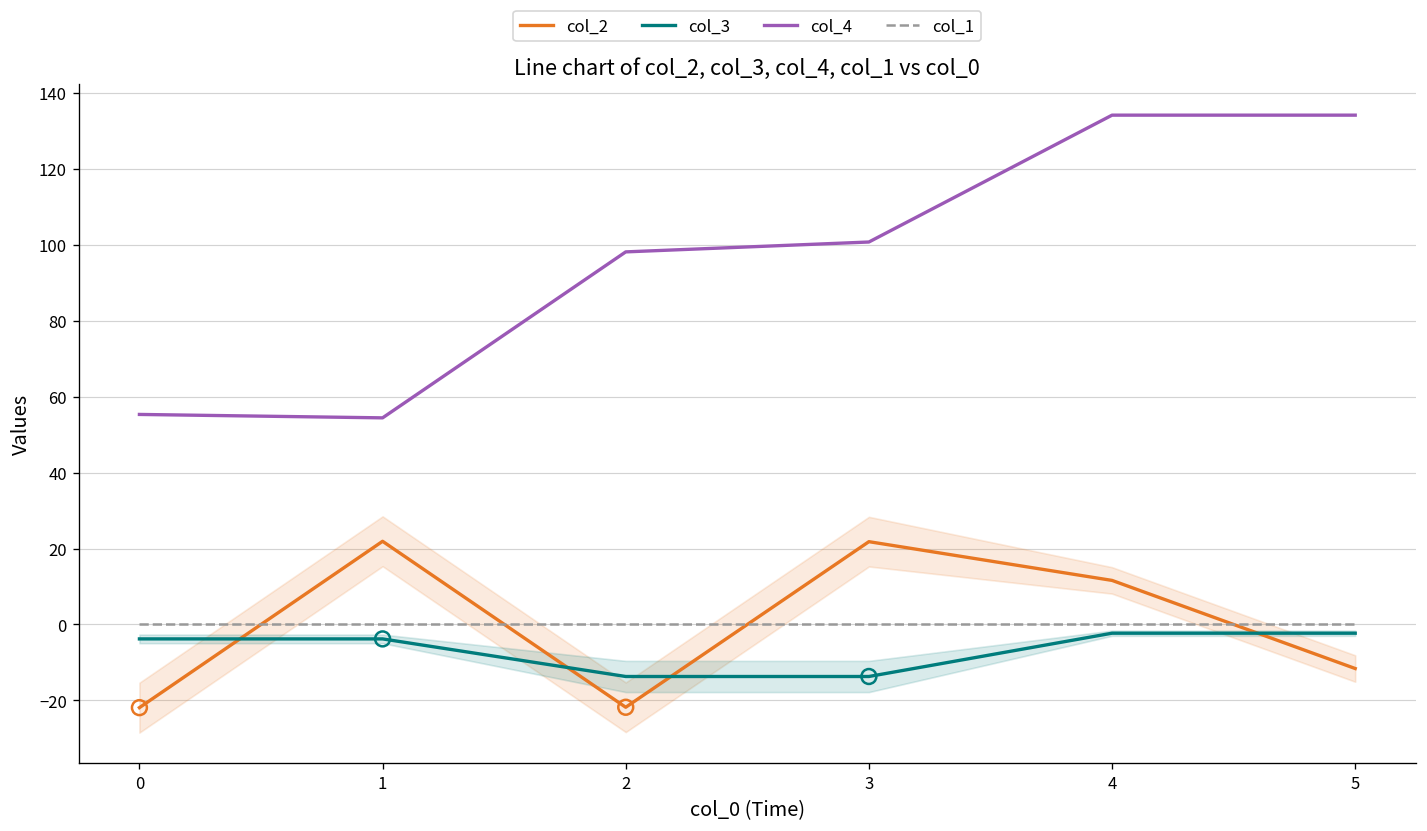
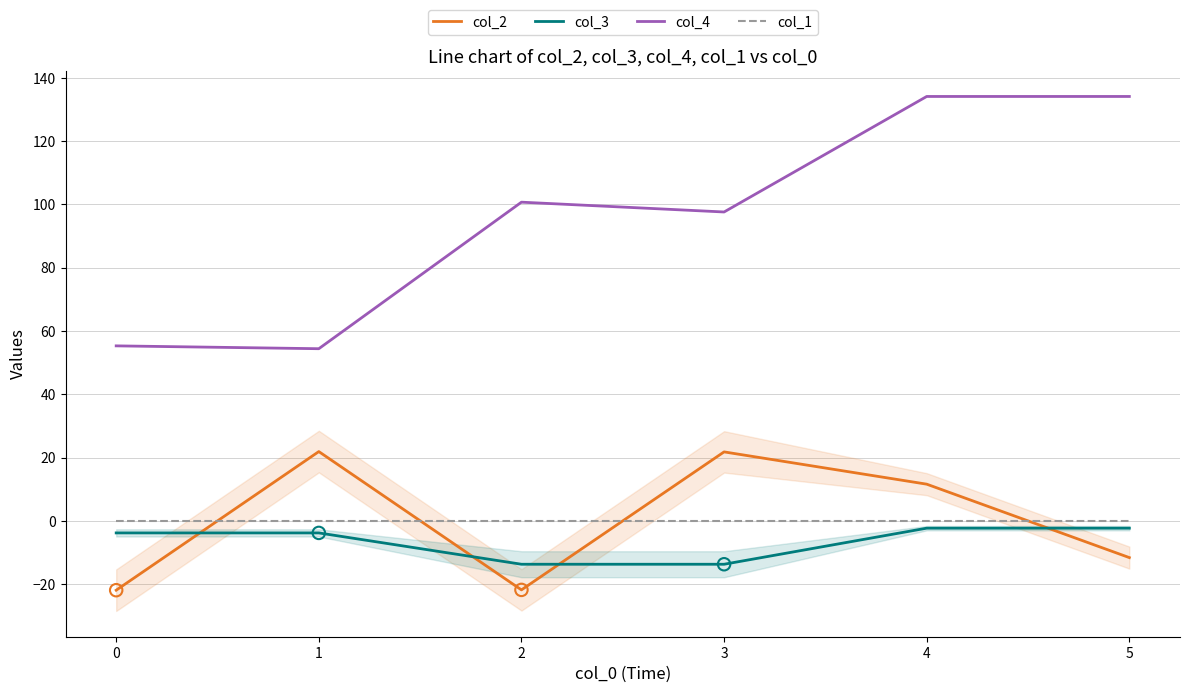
col_4, 2: 98 -> 101
col_4, 3: 101 -> 98
